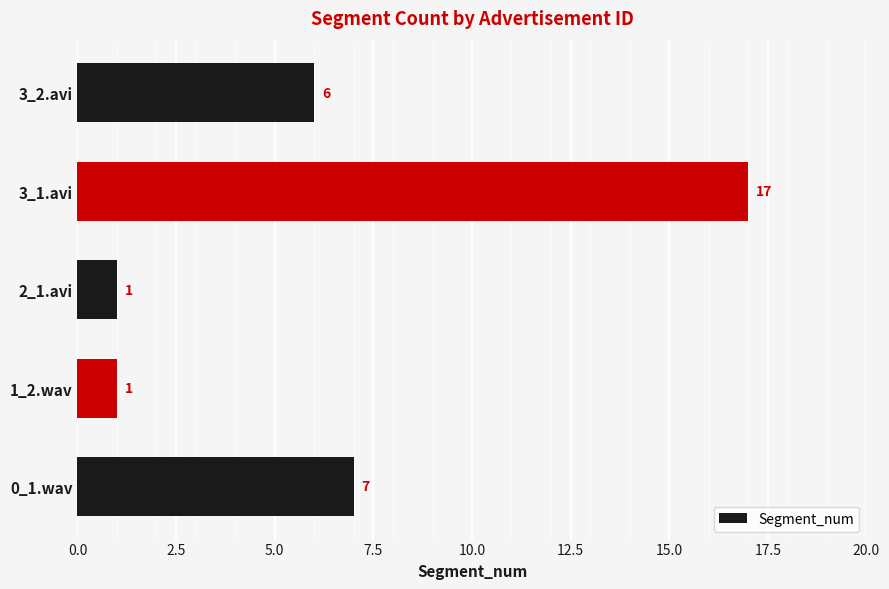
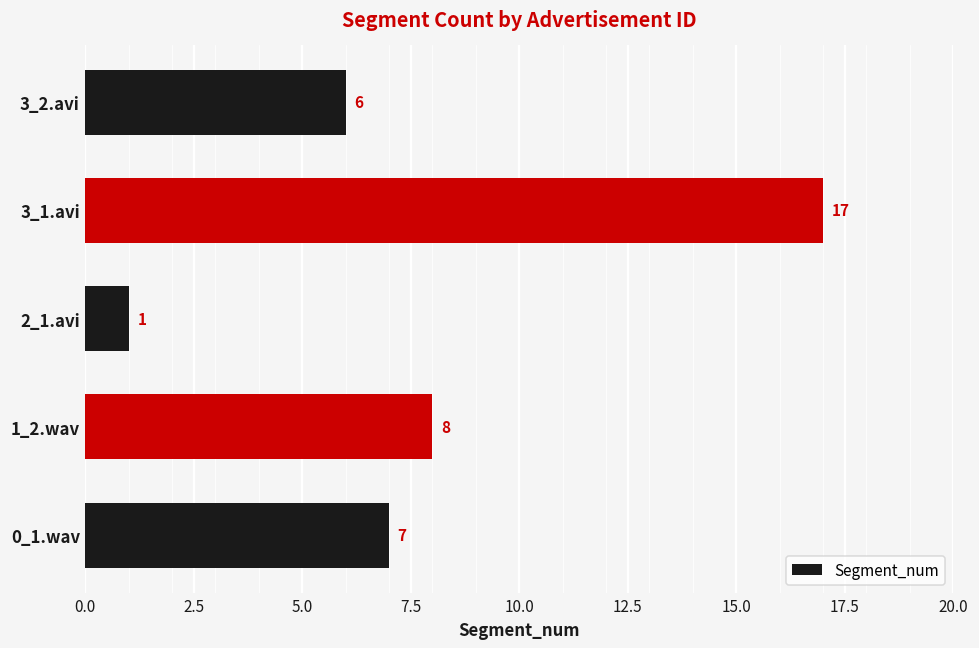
1_2.wav: 1 -> 8
